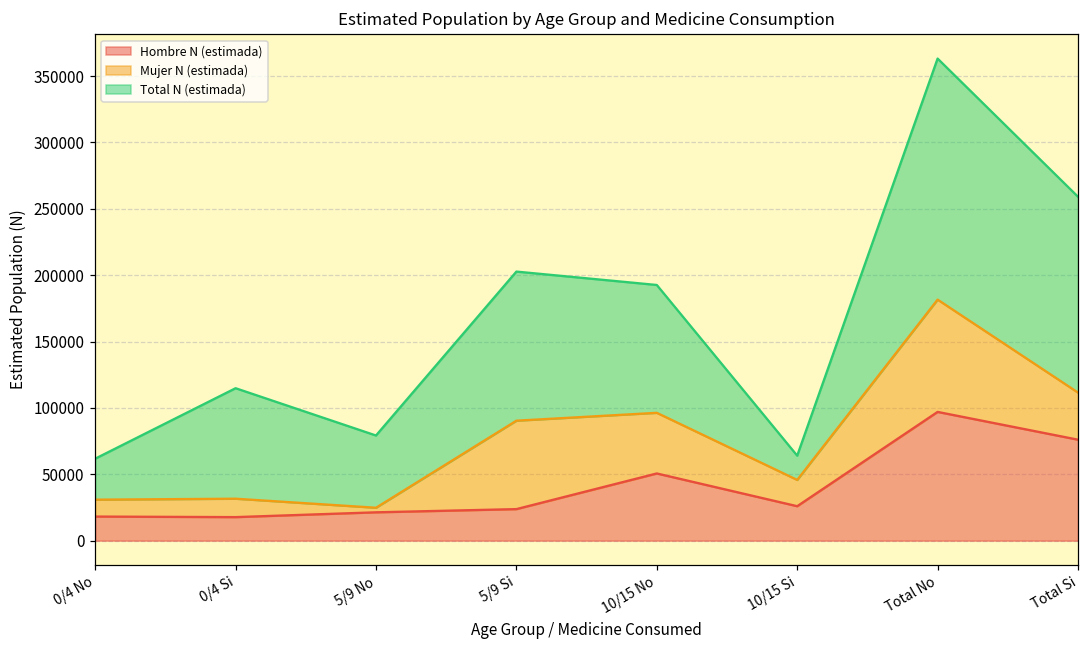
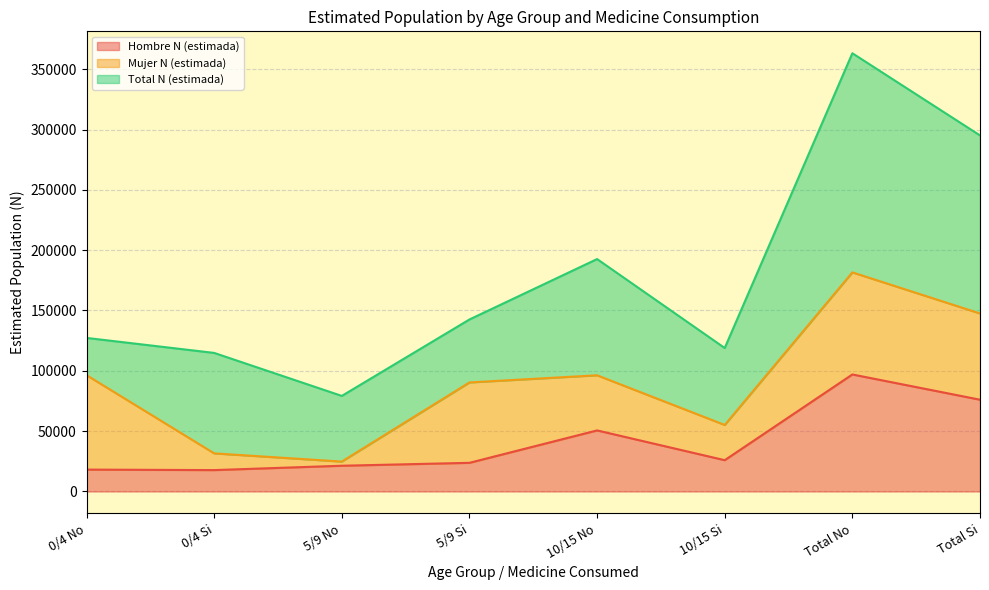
Mujer N (estimada), 0/4 No: 13000 -> 78000
Total N (estimada), 5/9 Si: 112000 -> 52000
Mujer N (estimada), 10/15 Si: 20000 -> 29000
Total N (estimada), 10/15 Si: 18000 -> 64000
Mujer N (estimada), Total Si: 35000 -> 71000
